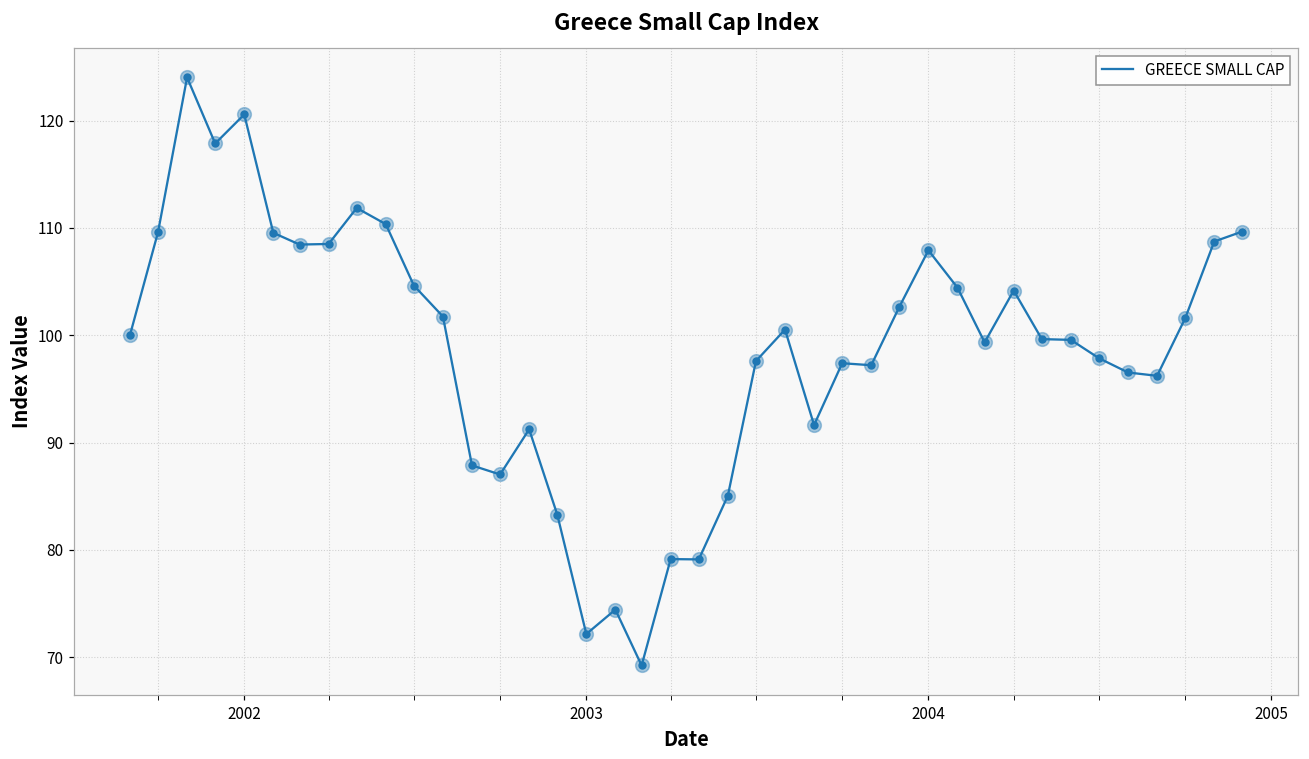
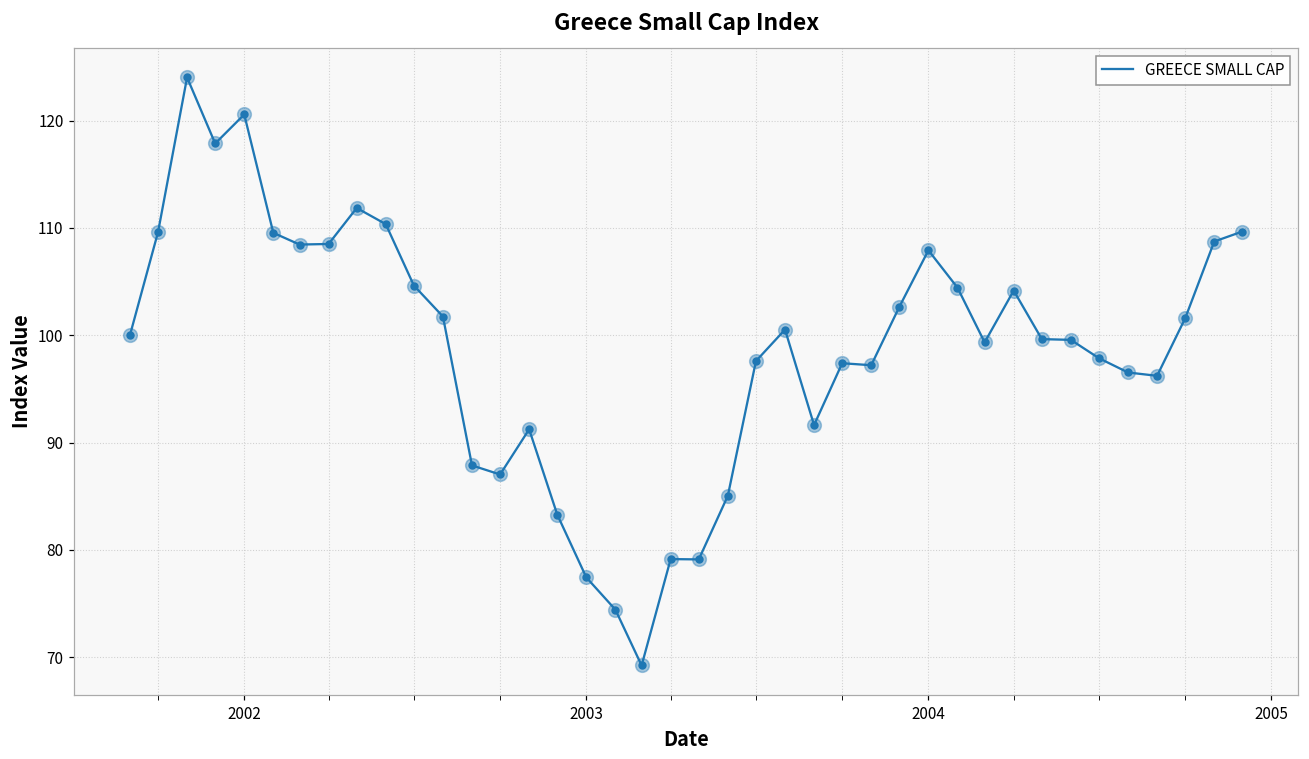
2003: 72 -> 77
